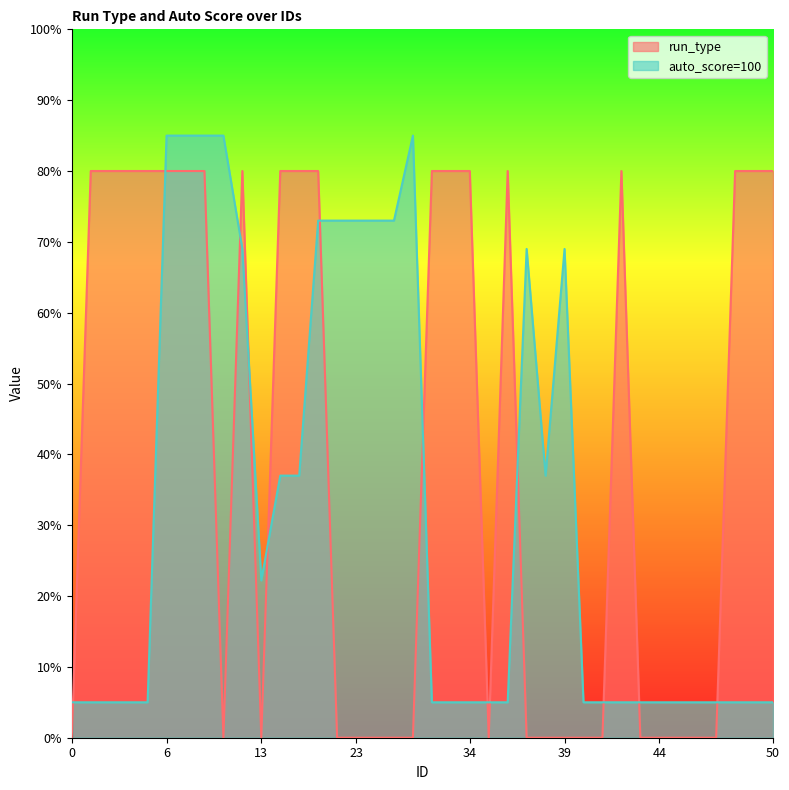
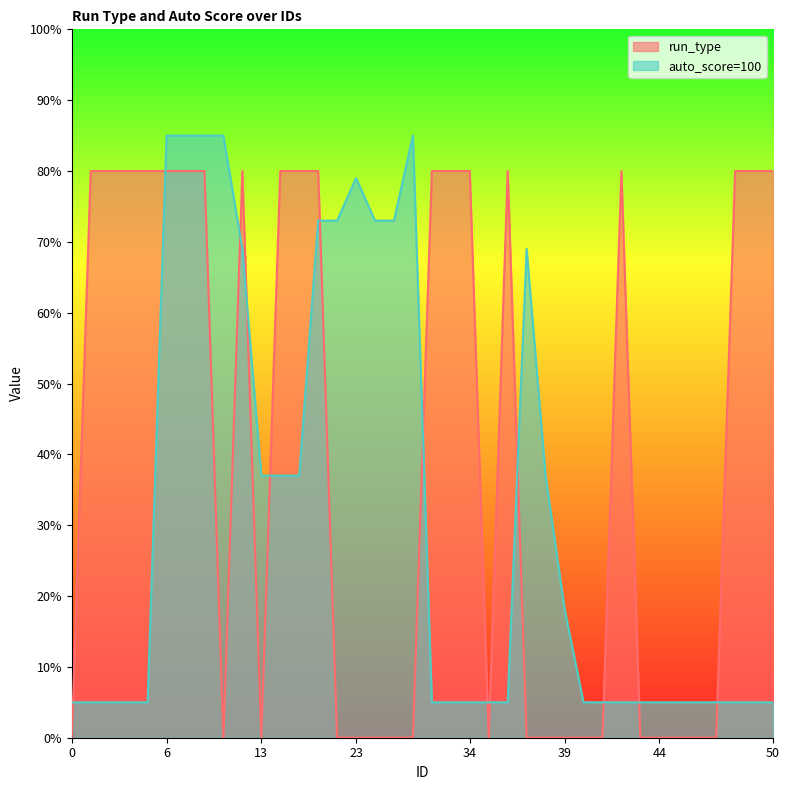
auto_score=100, 13: 22% -> 37%
auto_score=100, 23: 73% -> 79%
auto_score=100, 39: 69% -> 18%
